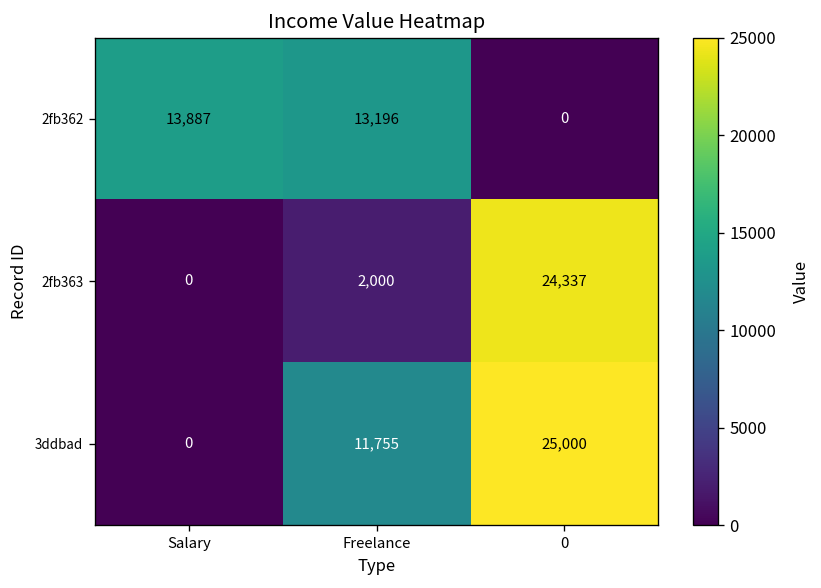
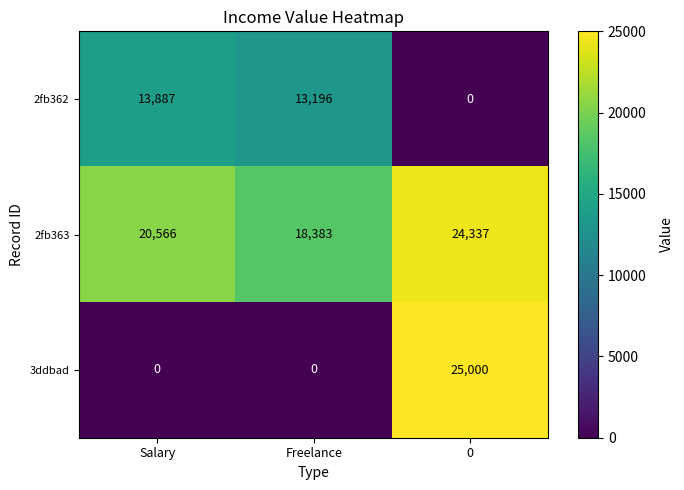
2fb363, Salary: 0 -> 20,566
2fb363, Freelance: 2,000 -> 18,383
3ddbad, Freelance: 11,755 -> 0
